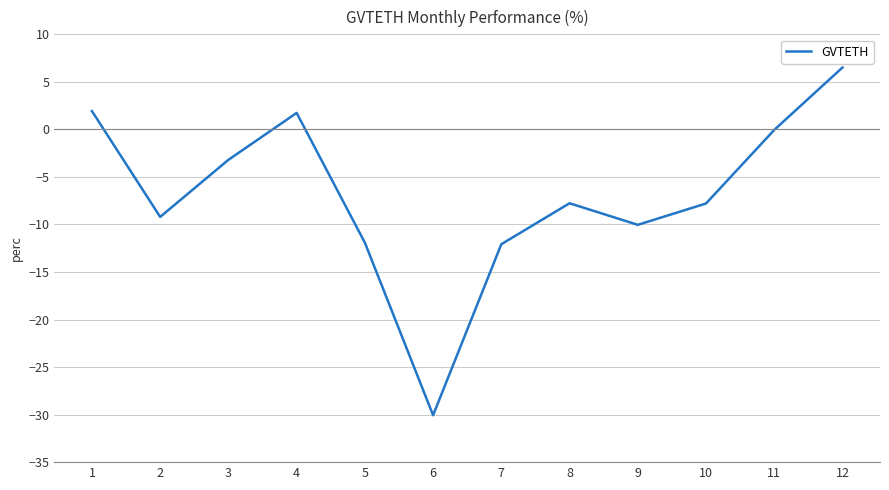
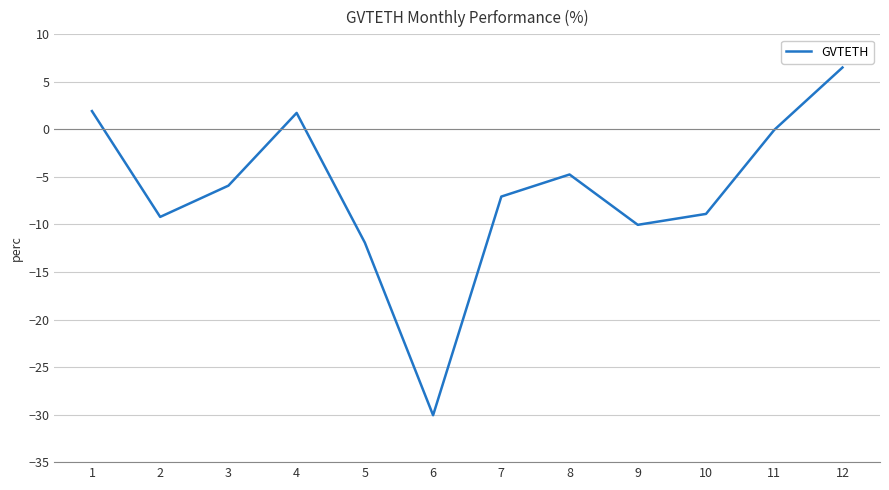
3: -3 -> -6
7: -12 -> -7
8: -8 -> -5
10: -8 -> -9
